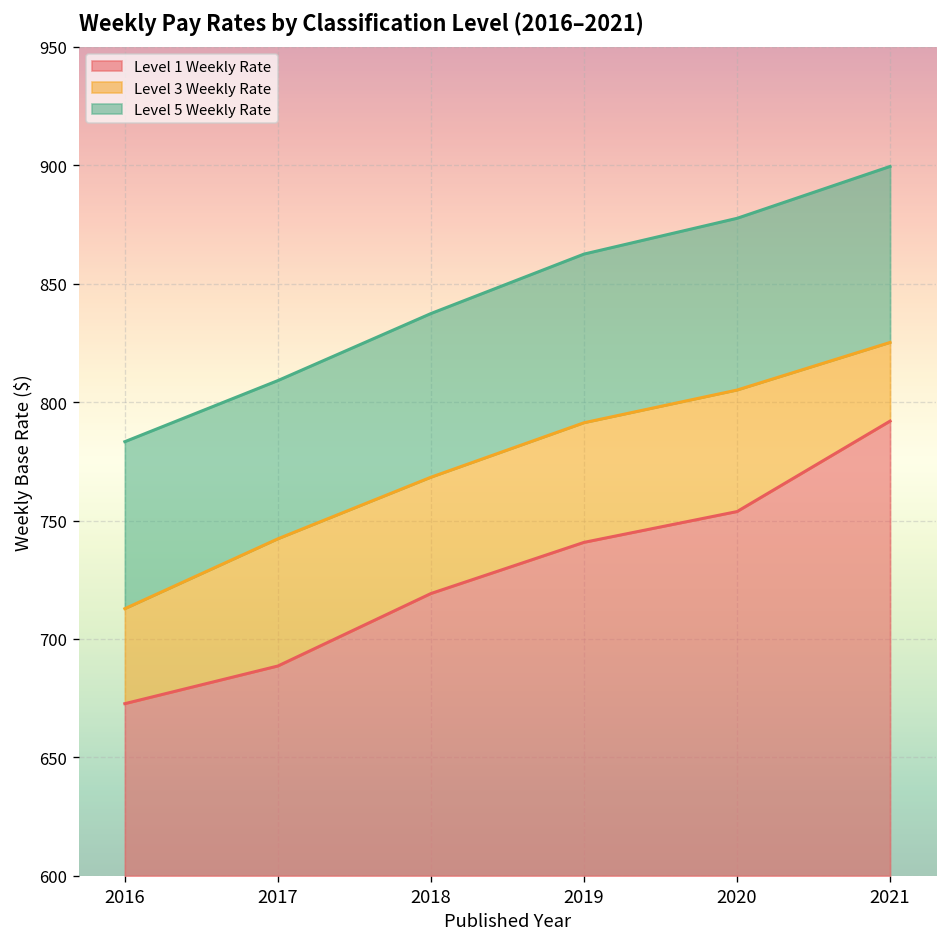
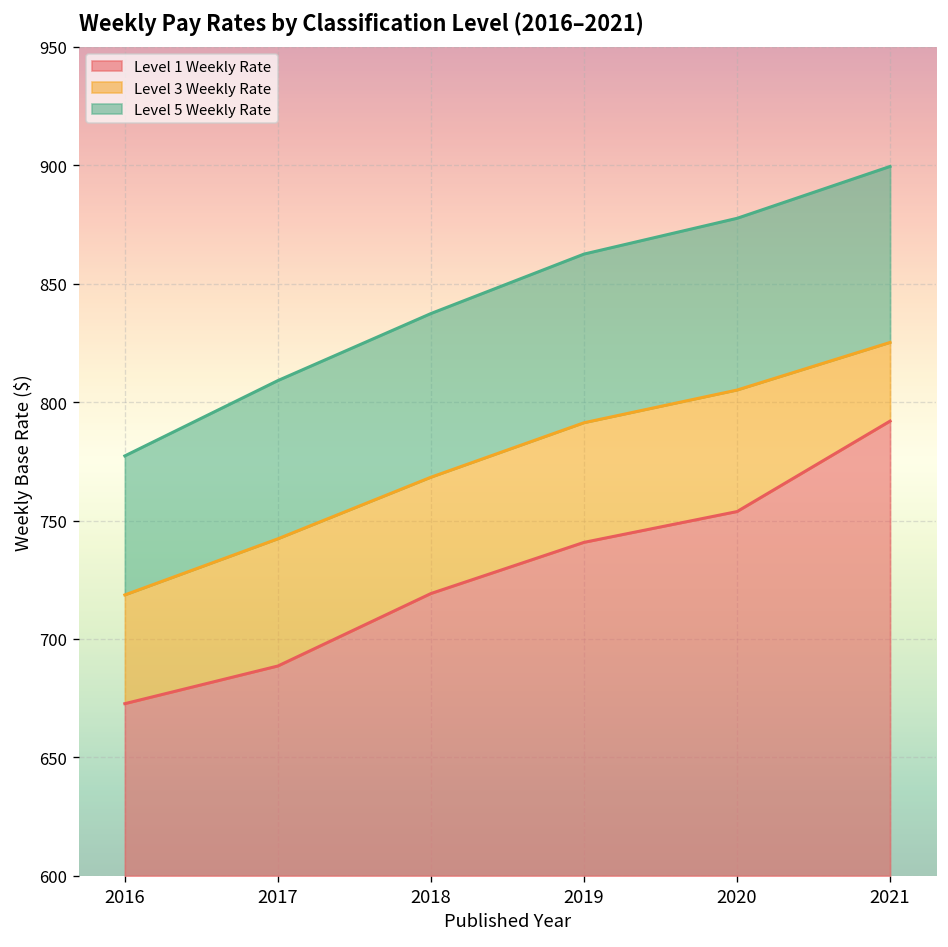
Level 3 Weekly Rate, 2016: 713 -> 719
Level 5 Weekly Rate, 2016: 783 -> 777
